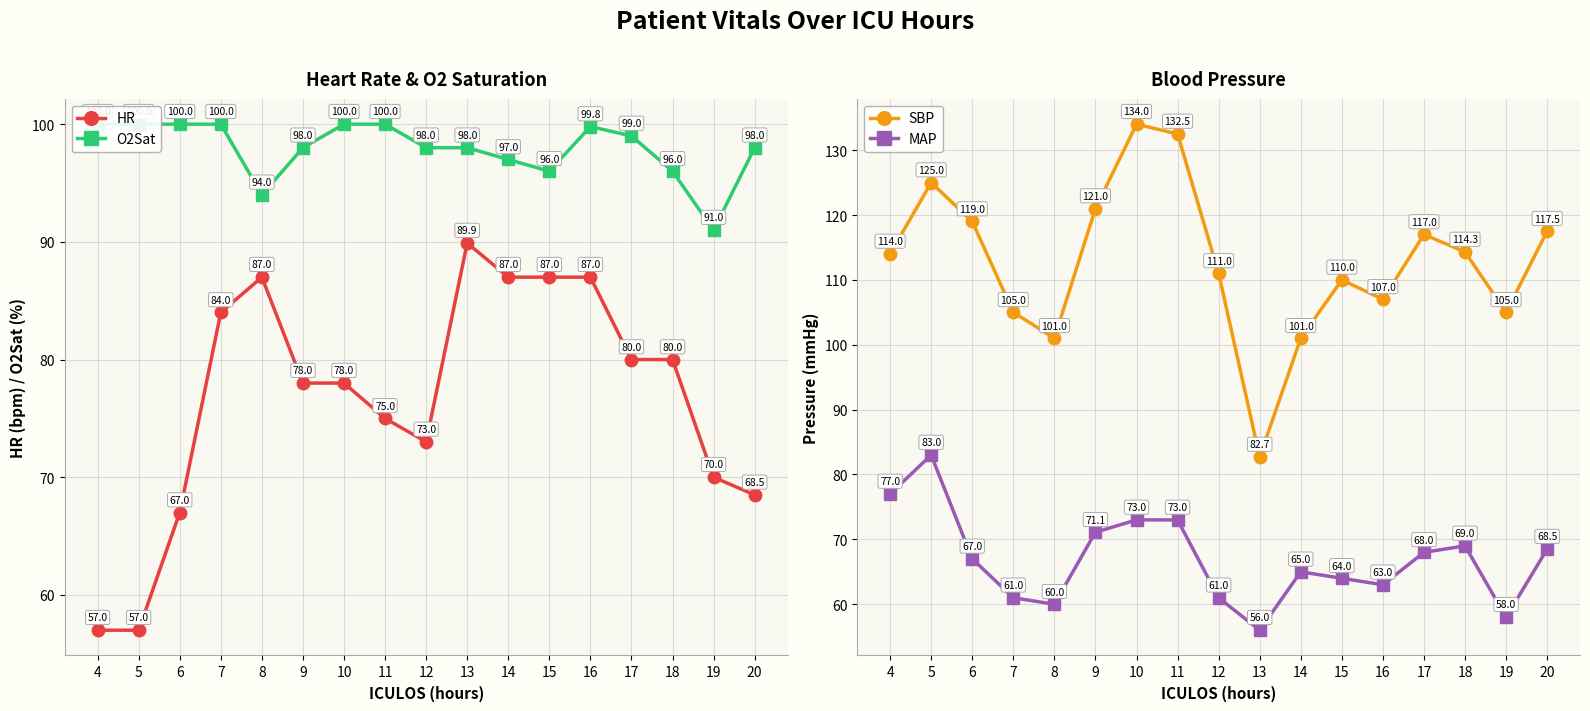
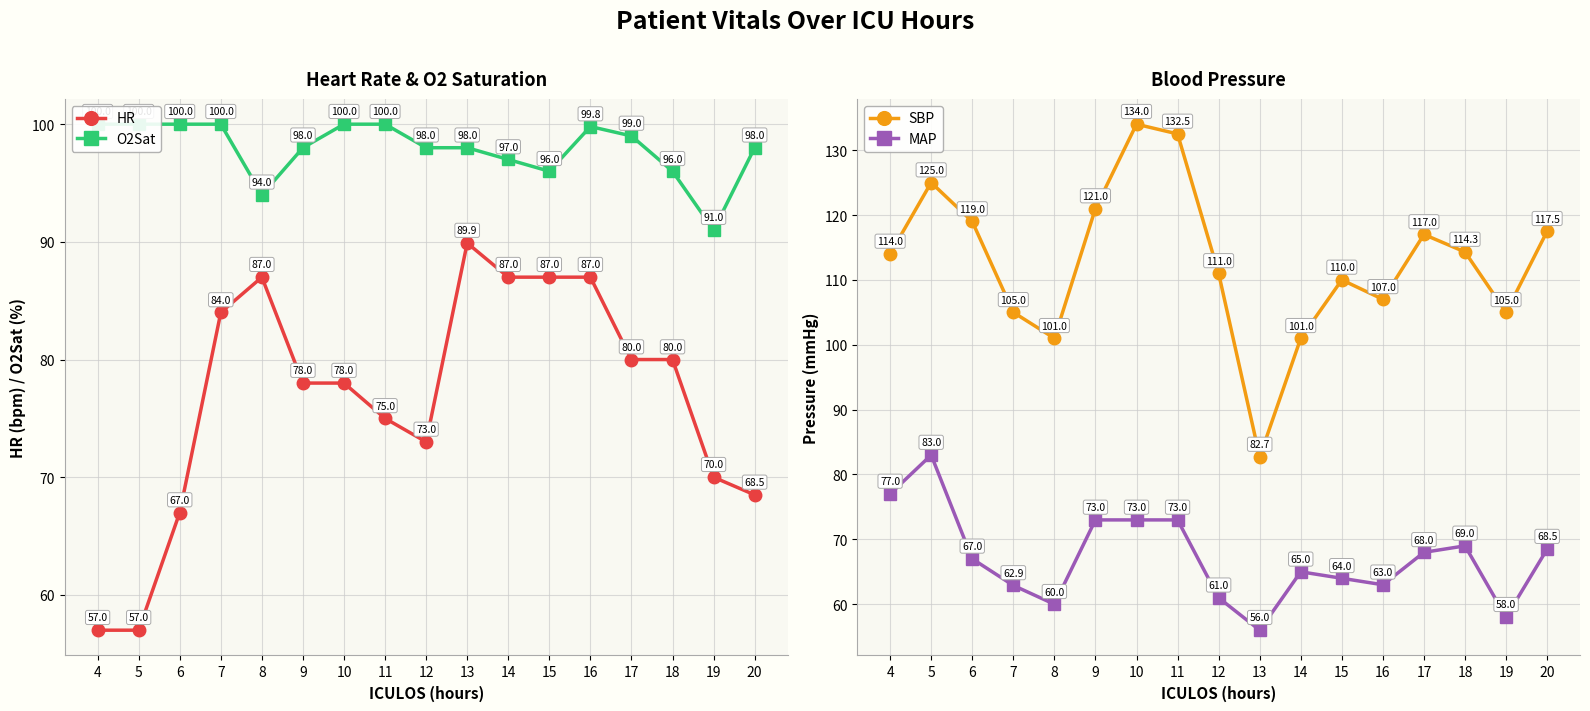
Blood Pressure, MAP, 7: 61.0 -> 62.9
Blood Pressure, MAP, 9: 71.1 -> 73.0
